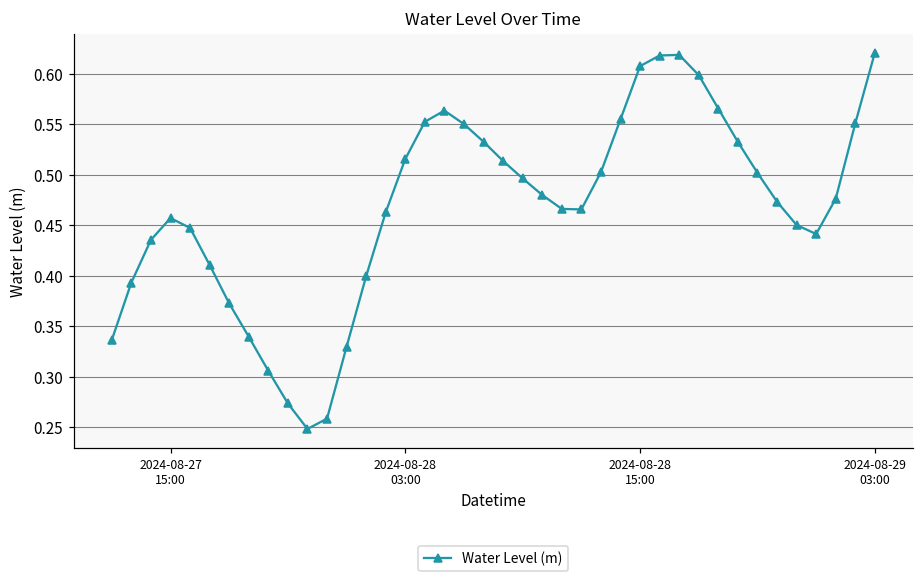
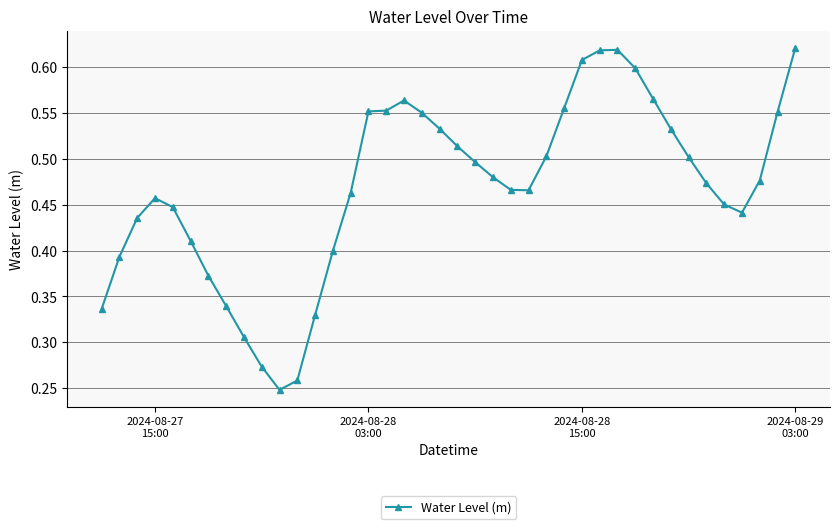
2024-08-28 03:00: 0.52 -> 0.55
